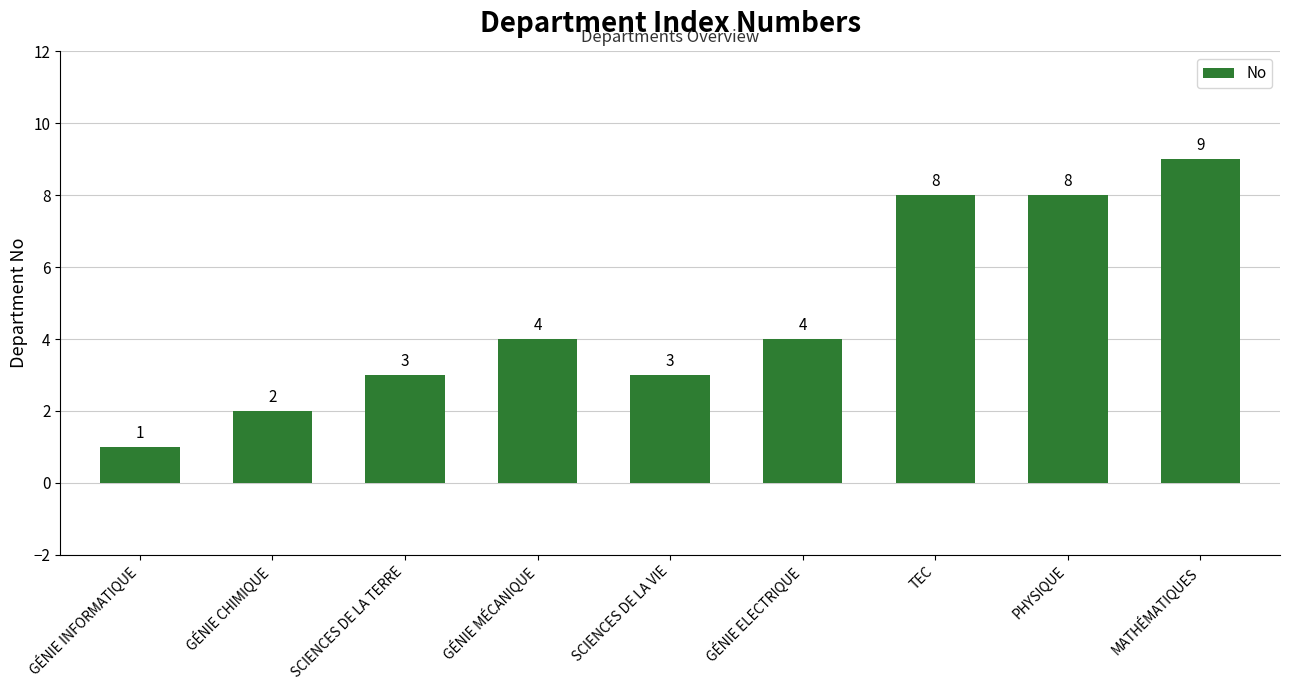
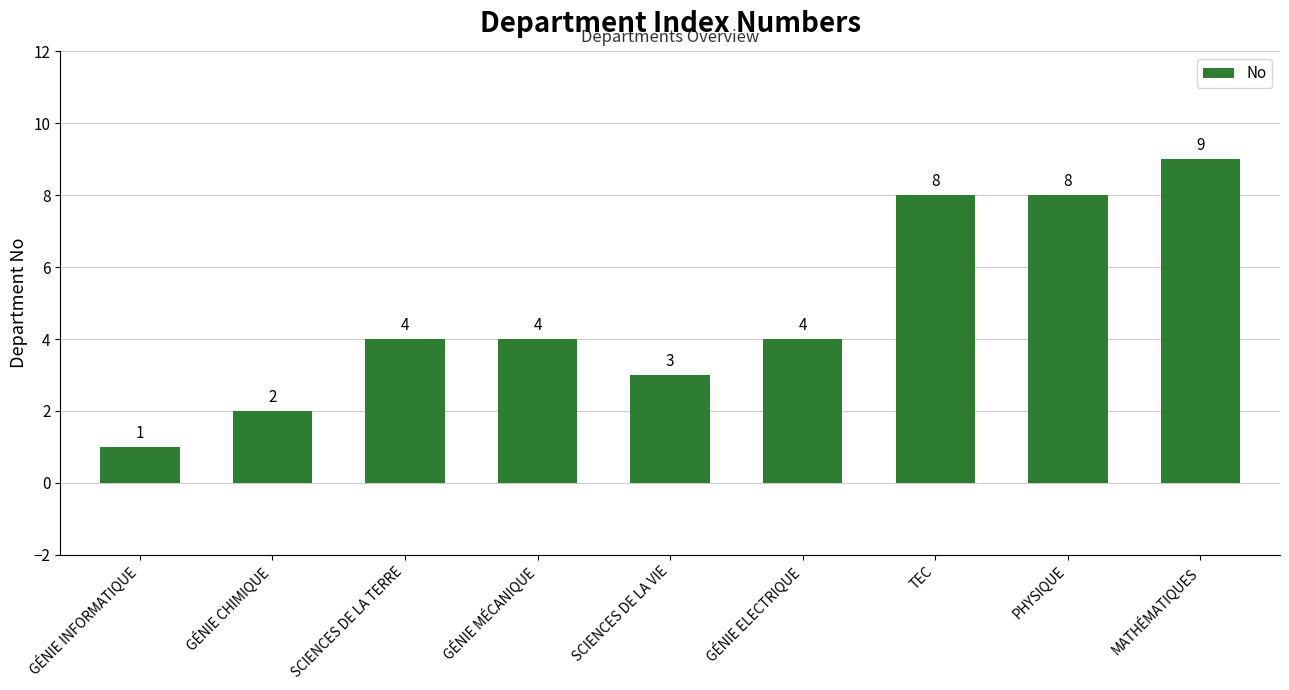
SCIENCES DE LA TERRE: 3 -> 4
